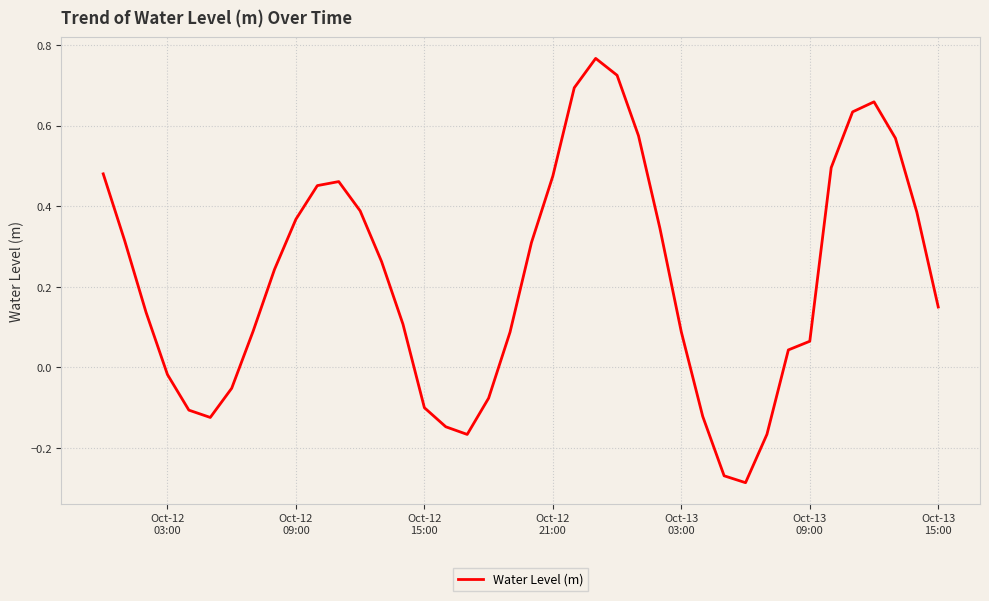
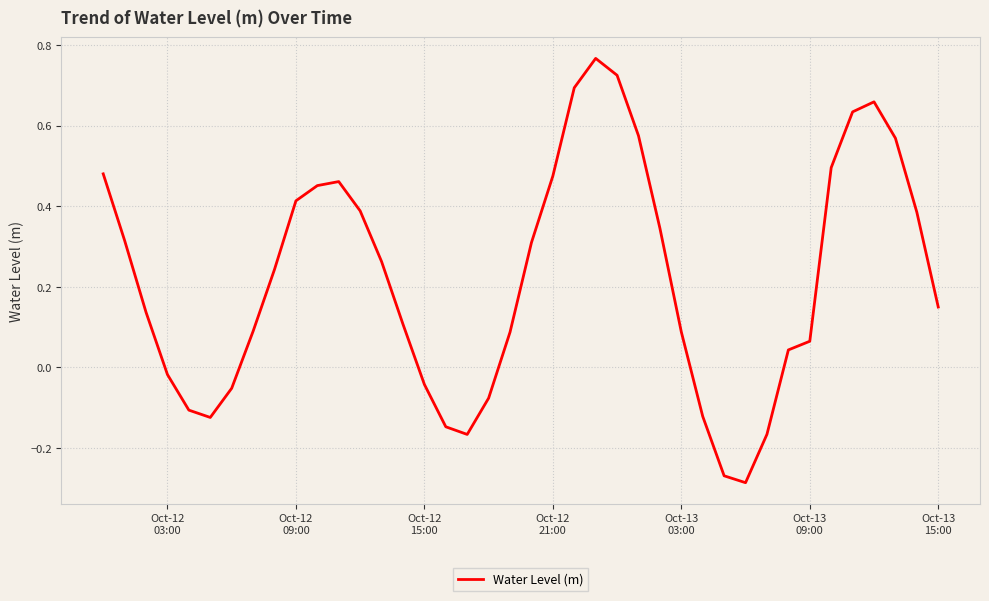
Oct-12 09:00: 0.37 -> 0.41
Oct-12 15:00: -0.10 -> -0.04
